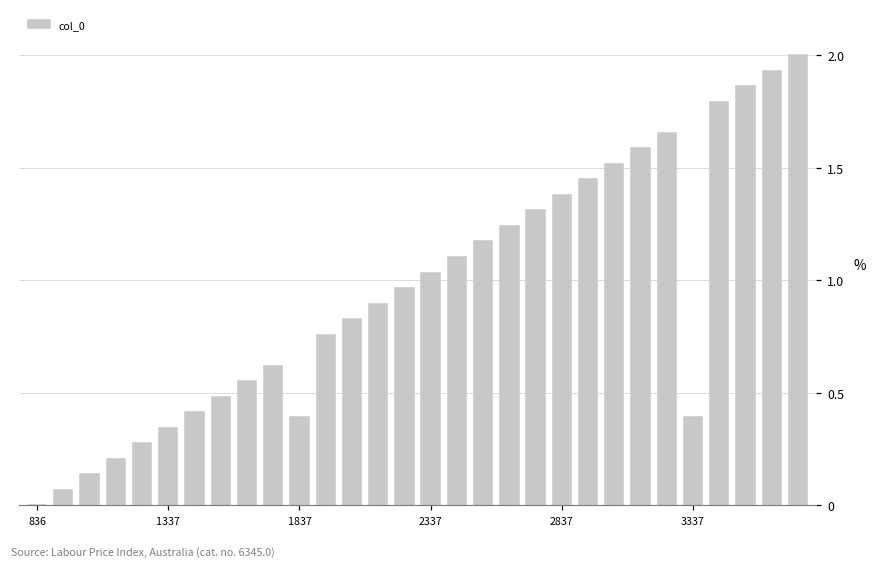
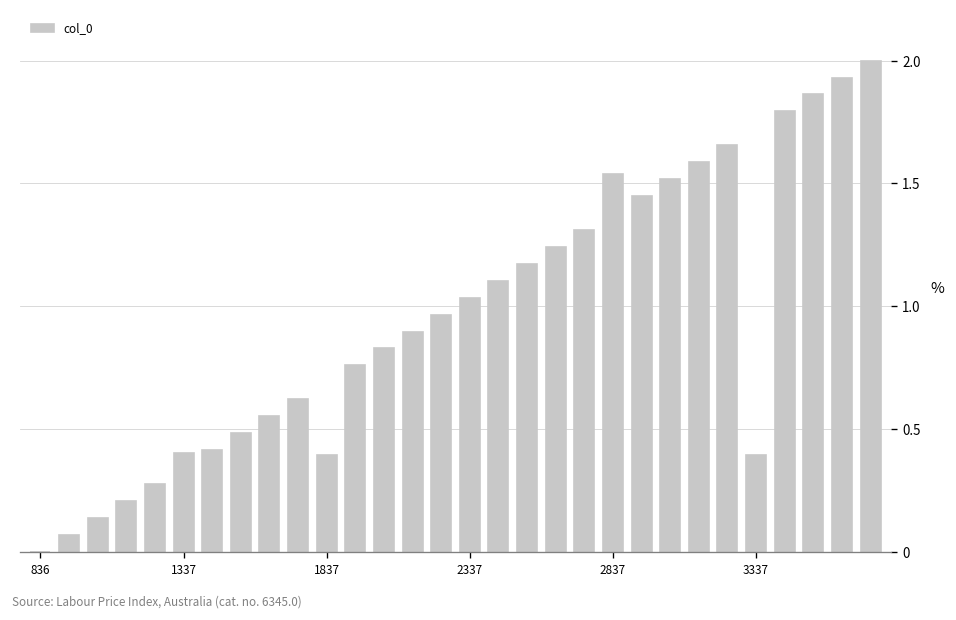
1337: 0.35 -> 0.40
2837: 1.38 -> 1.54
